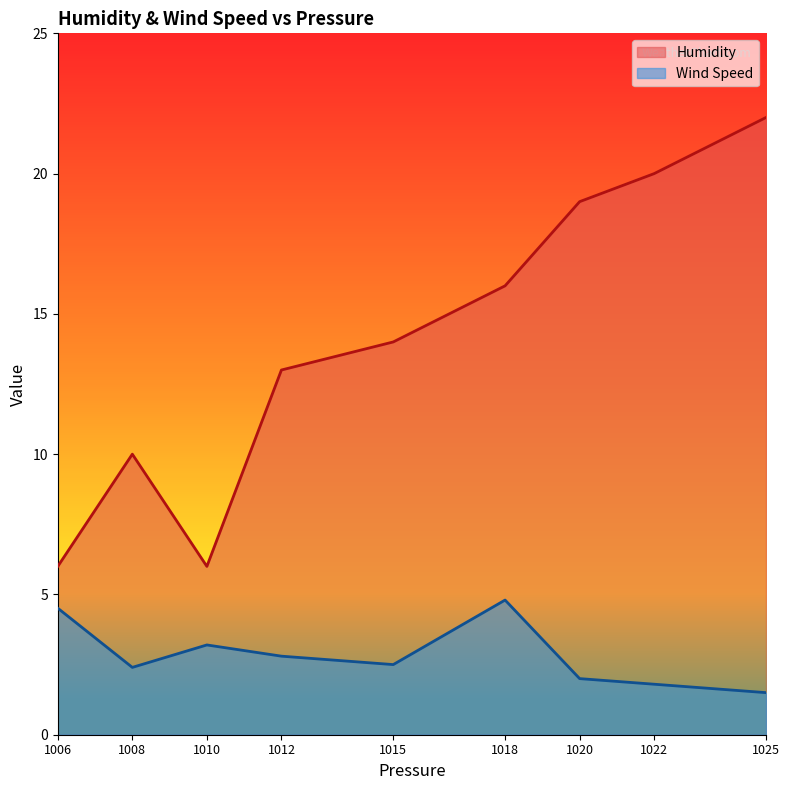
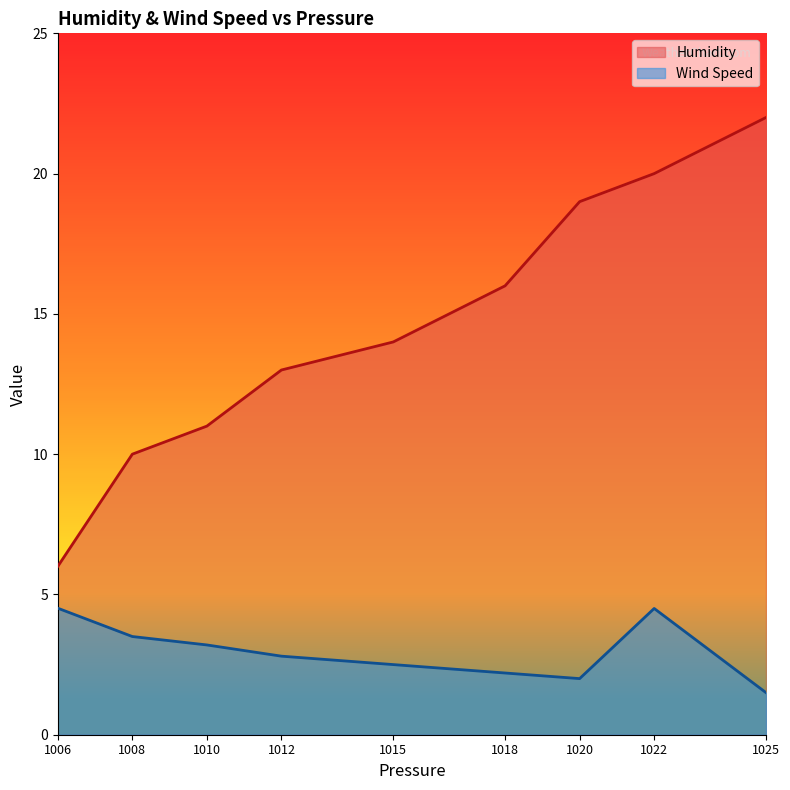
Wind Speed, 1008: 2.4 -> 3.5
Humidity, 1010: 6 -> 11
Wind Speed, 1018: 4.8 -> 2.2
Wind Speed, 1022: 1.8 -> 4.5
